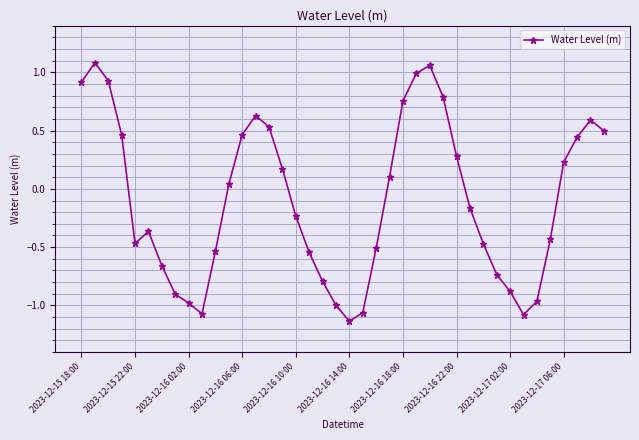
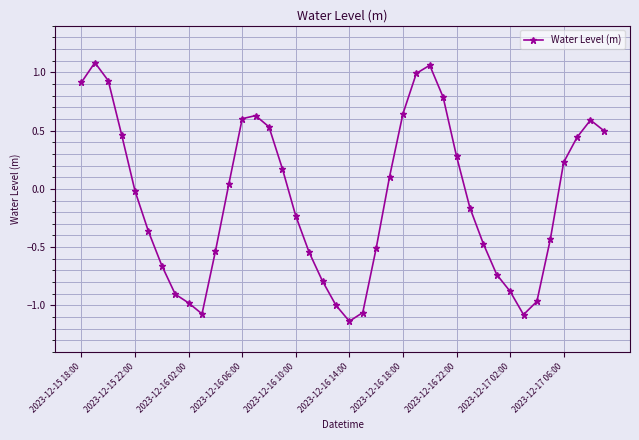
2023-12-15 22:00: -0.47 -> -0.02
2023-12-16 06:00: 0.46 -> 0.60
2023-12-16 18:00: 0.75 -> 0.64
